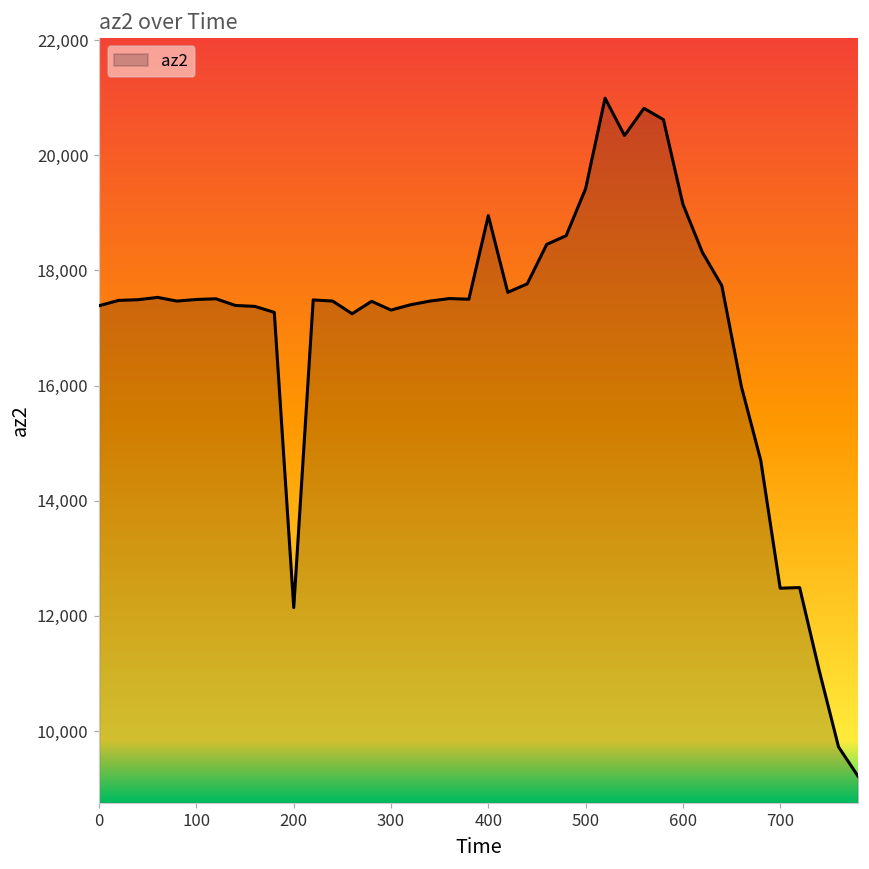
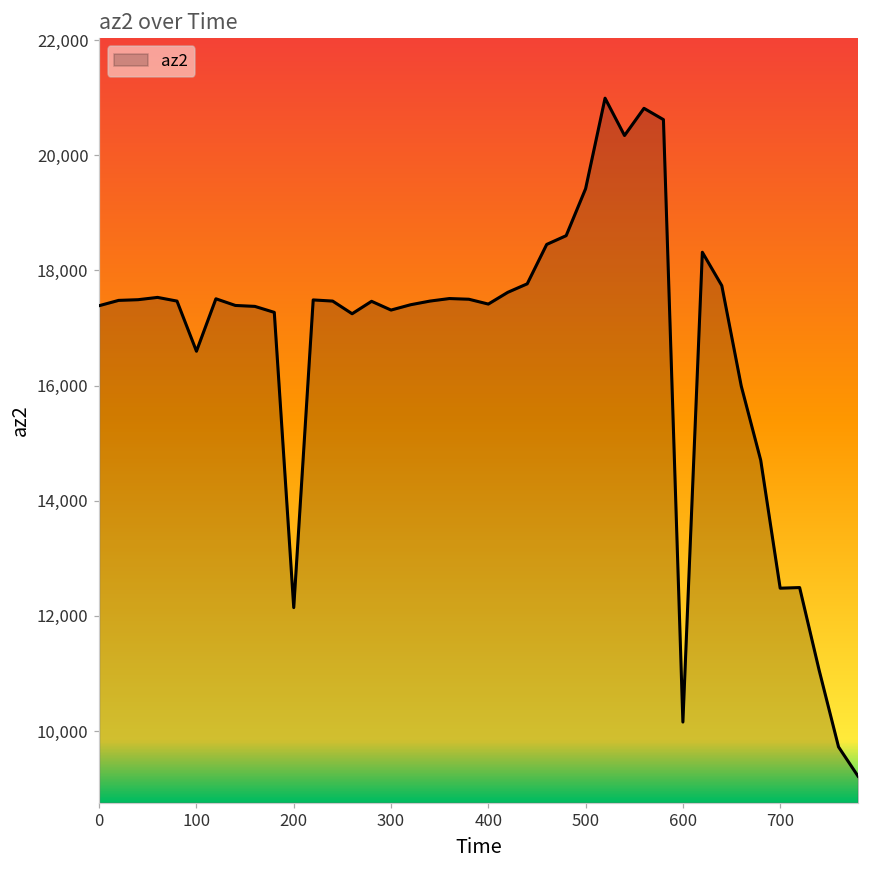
100: 17,500 -> 16,600
400: 19,000 -> 17,400
600: 19,200 -> 10,200
